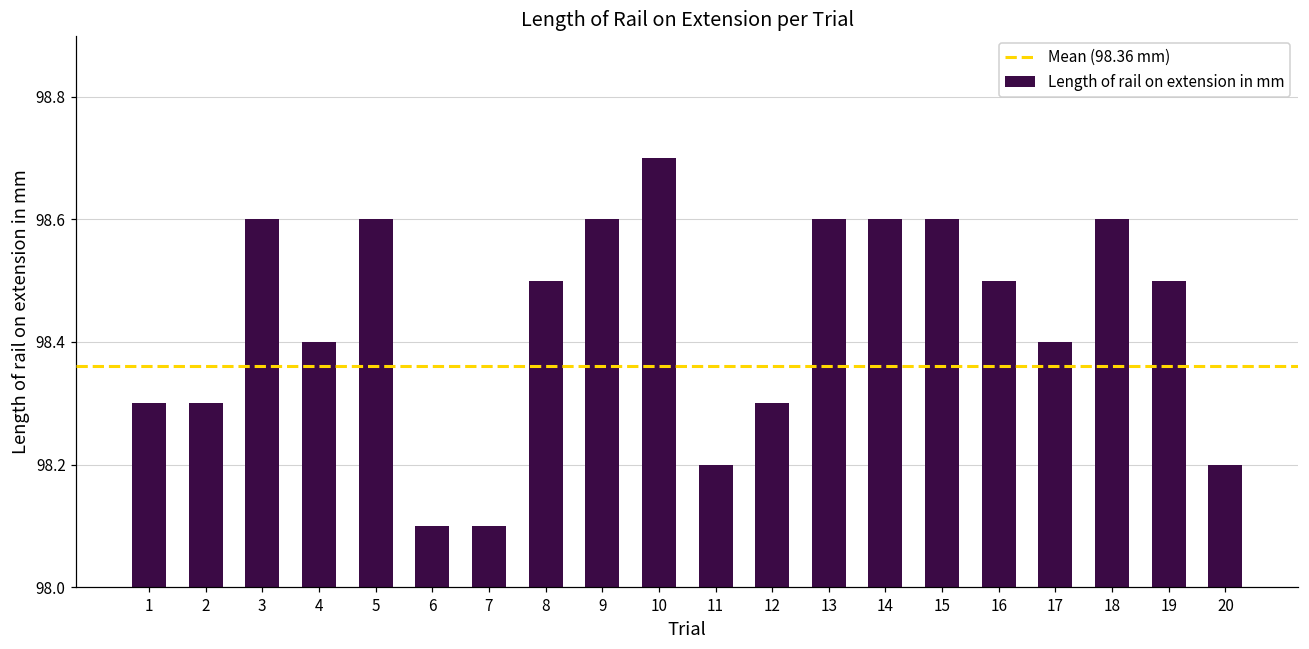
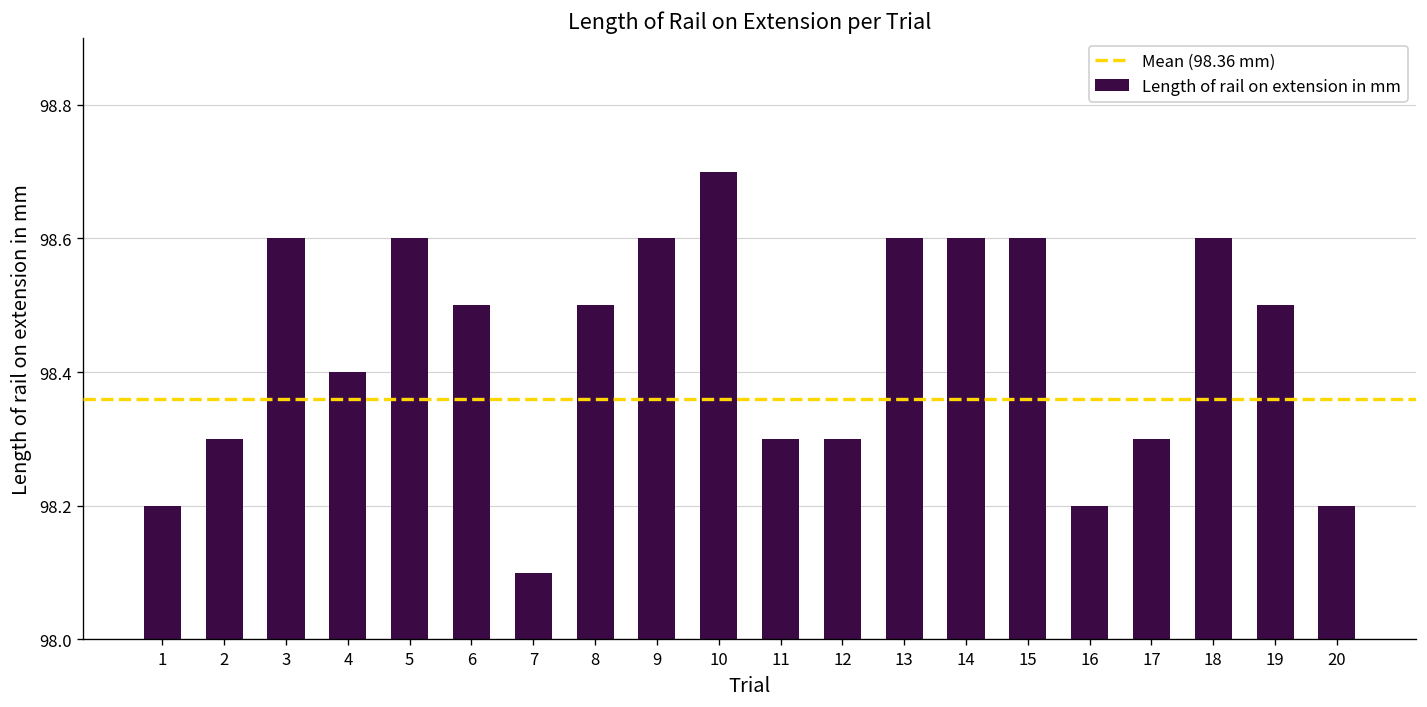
1: 98.3 -> 98.2
6: 98.1 -> 98.5
11: 98.2 -> 98.3
16: 98.5 -> 98.2
17: 98.4 -> 98.3
